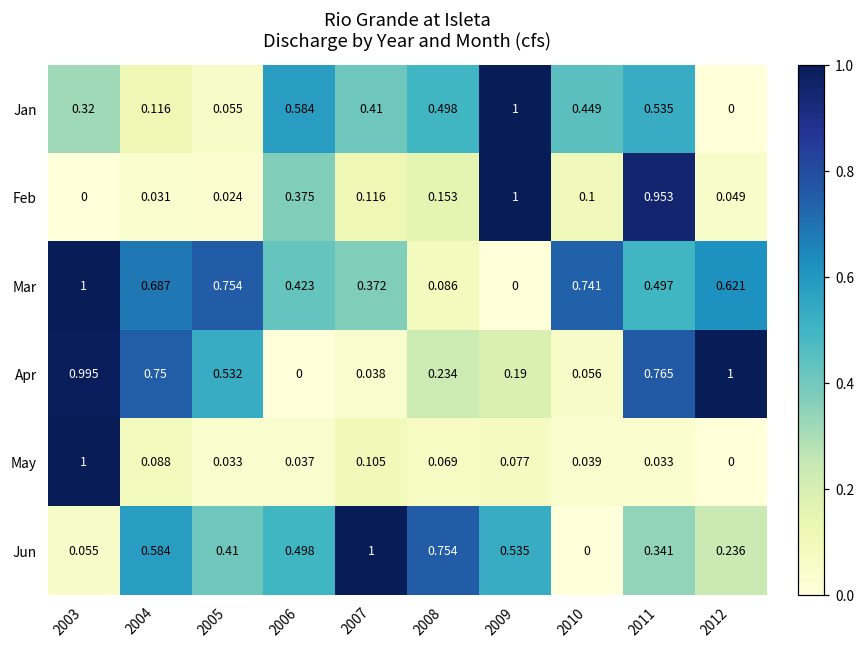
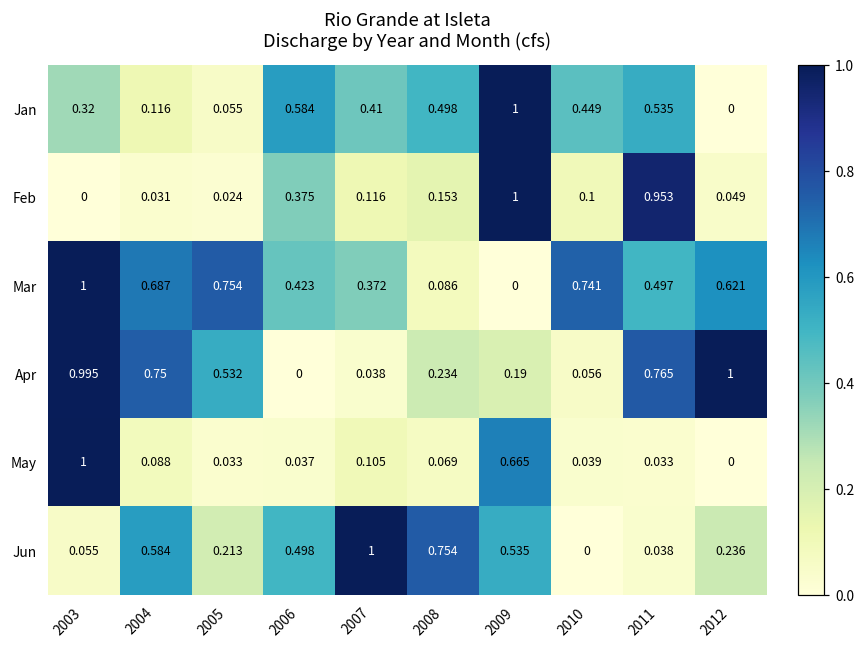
May, 2009: 0.077 -> 0.665
Jun, 2005: 0.41 -> 0.213
Jun, 2011: 0.341 -> 0.038
